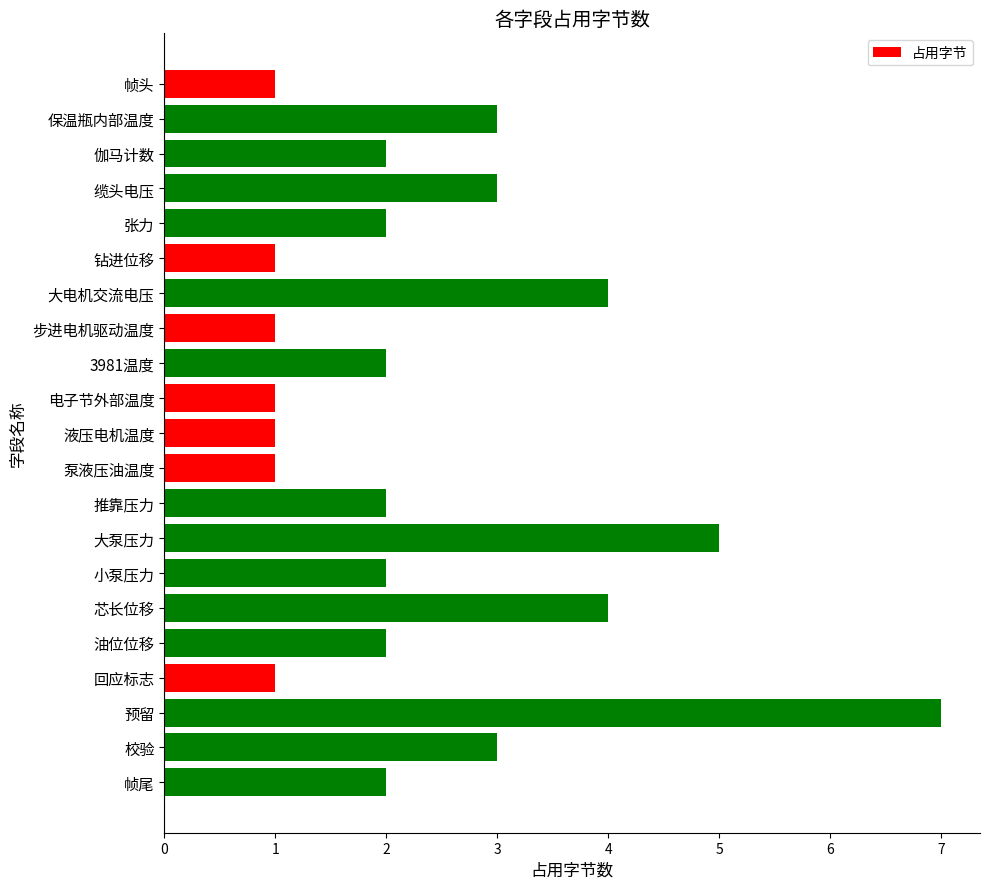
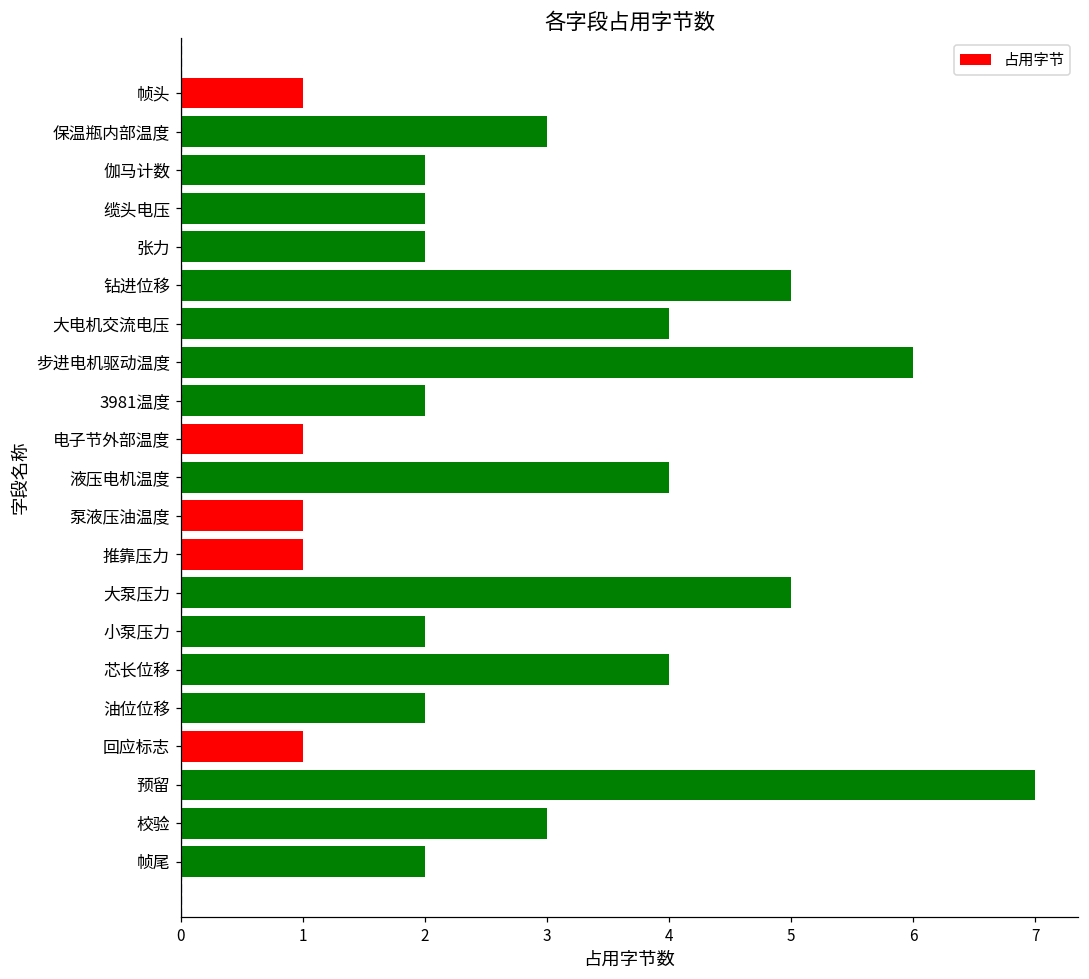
缆头电压: 3 -> 2
钻进位移: 1 -> 5
步进电机驱动温度: 1 -> 6
液压电机温度: 1 -> 4
推靠压力: 2 -> 1
